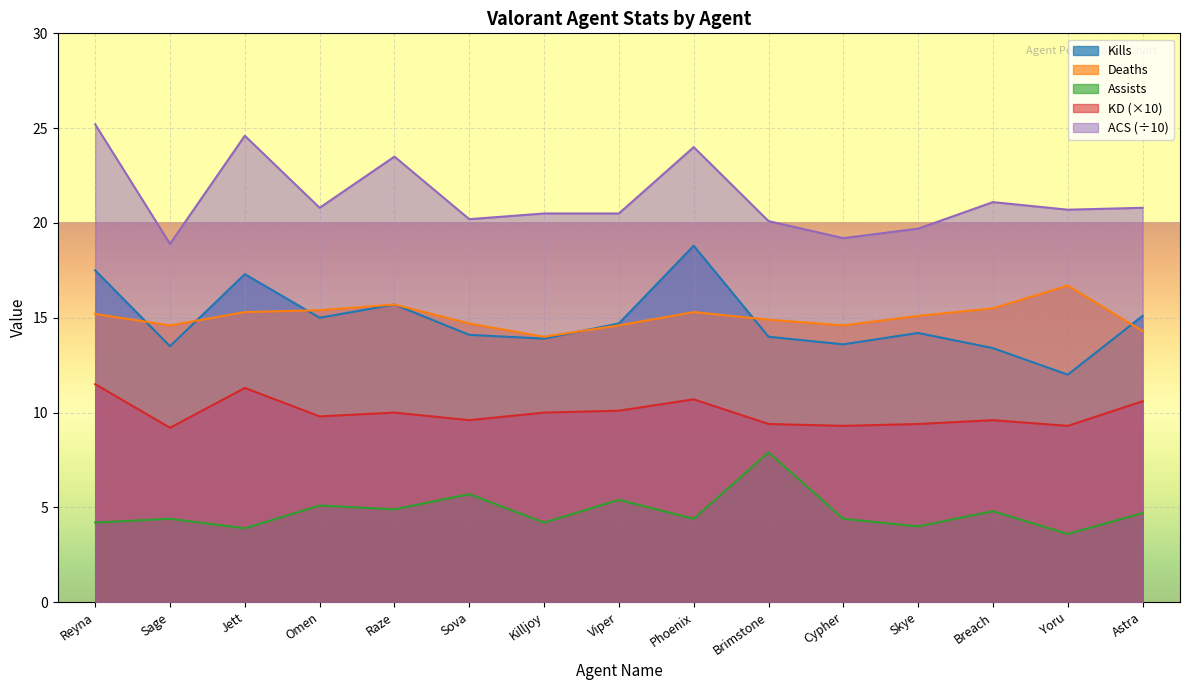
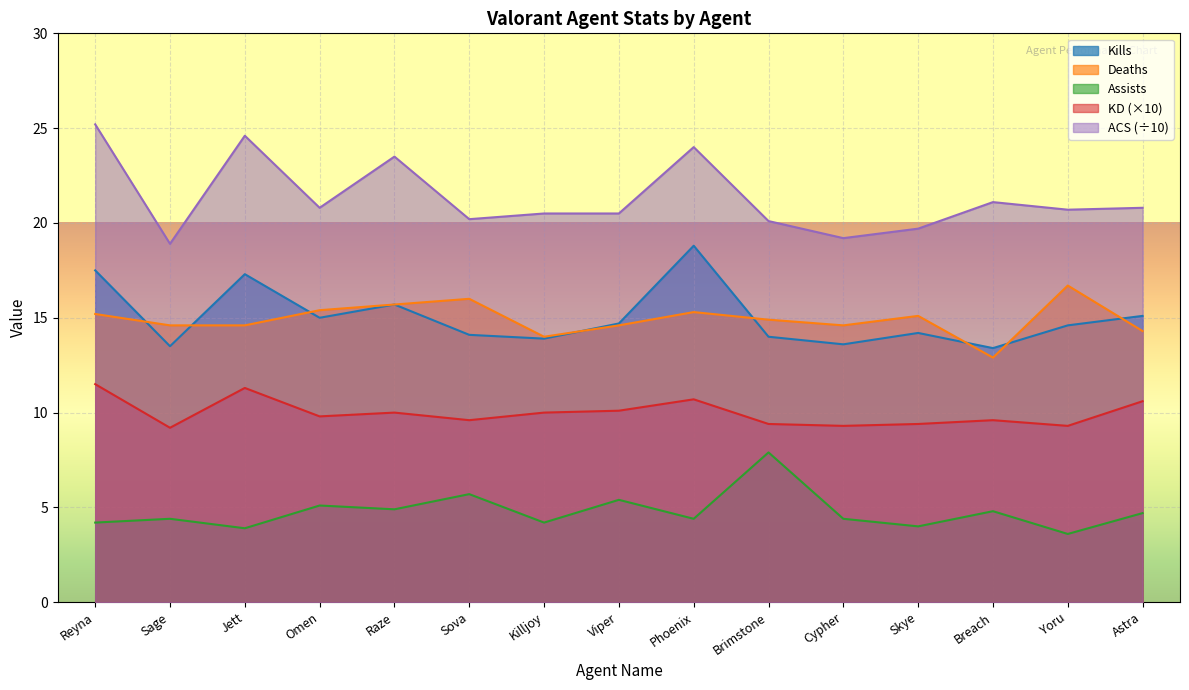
Deaths, Jett: 15.3 -> 14.6
Deaths, Sova: 14.7 -> 16.0
Deaths, Breach: 15.5 -> 12.9
Kills, Yoru: 12.0 -> 14.6
